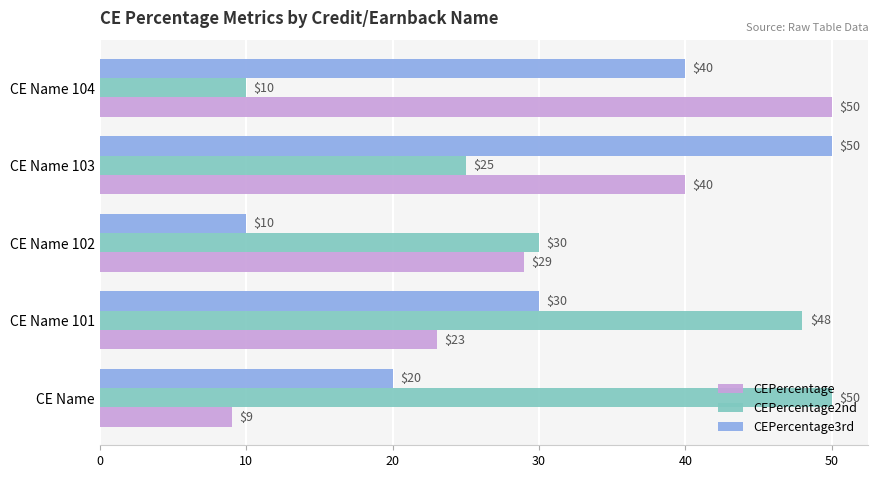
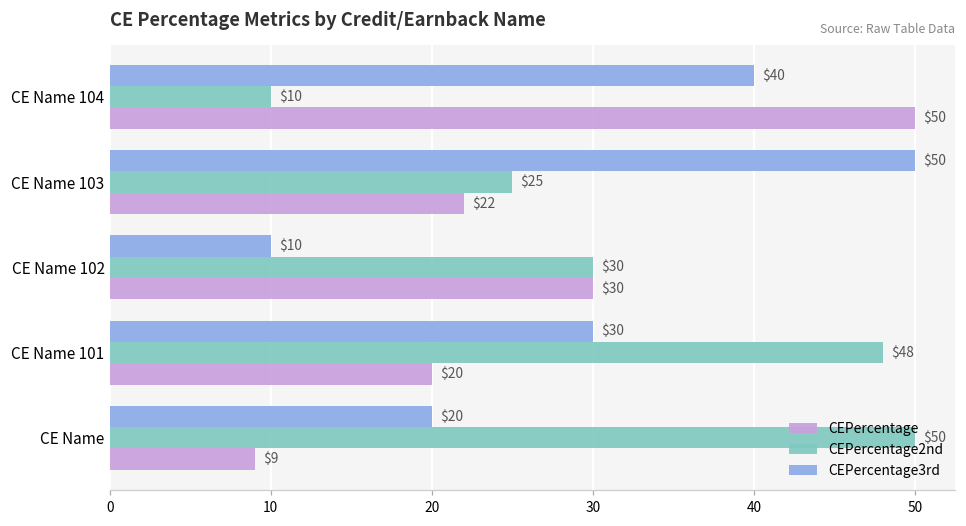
CEPercentage, CE Name 103: $40 -> $22
CEPercentage, CE Name 102: $29 -> $30
CEPercentage, CE Name 101: $23 -> $20
